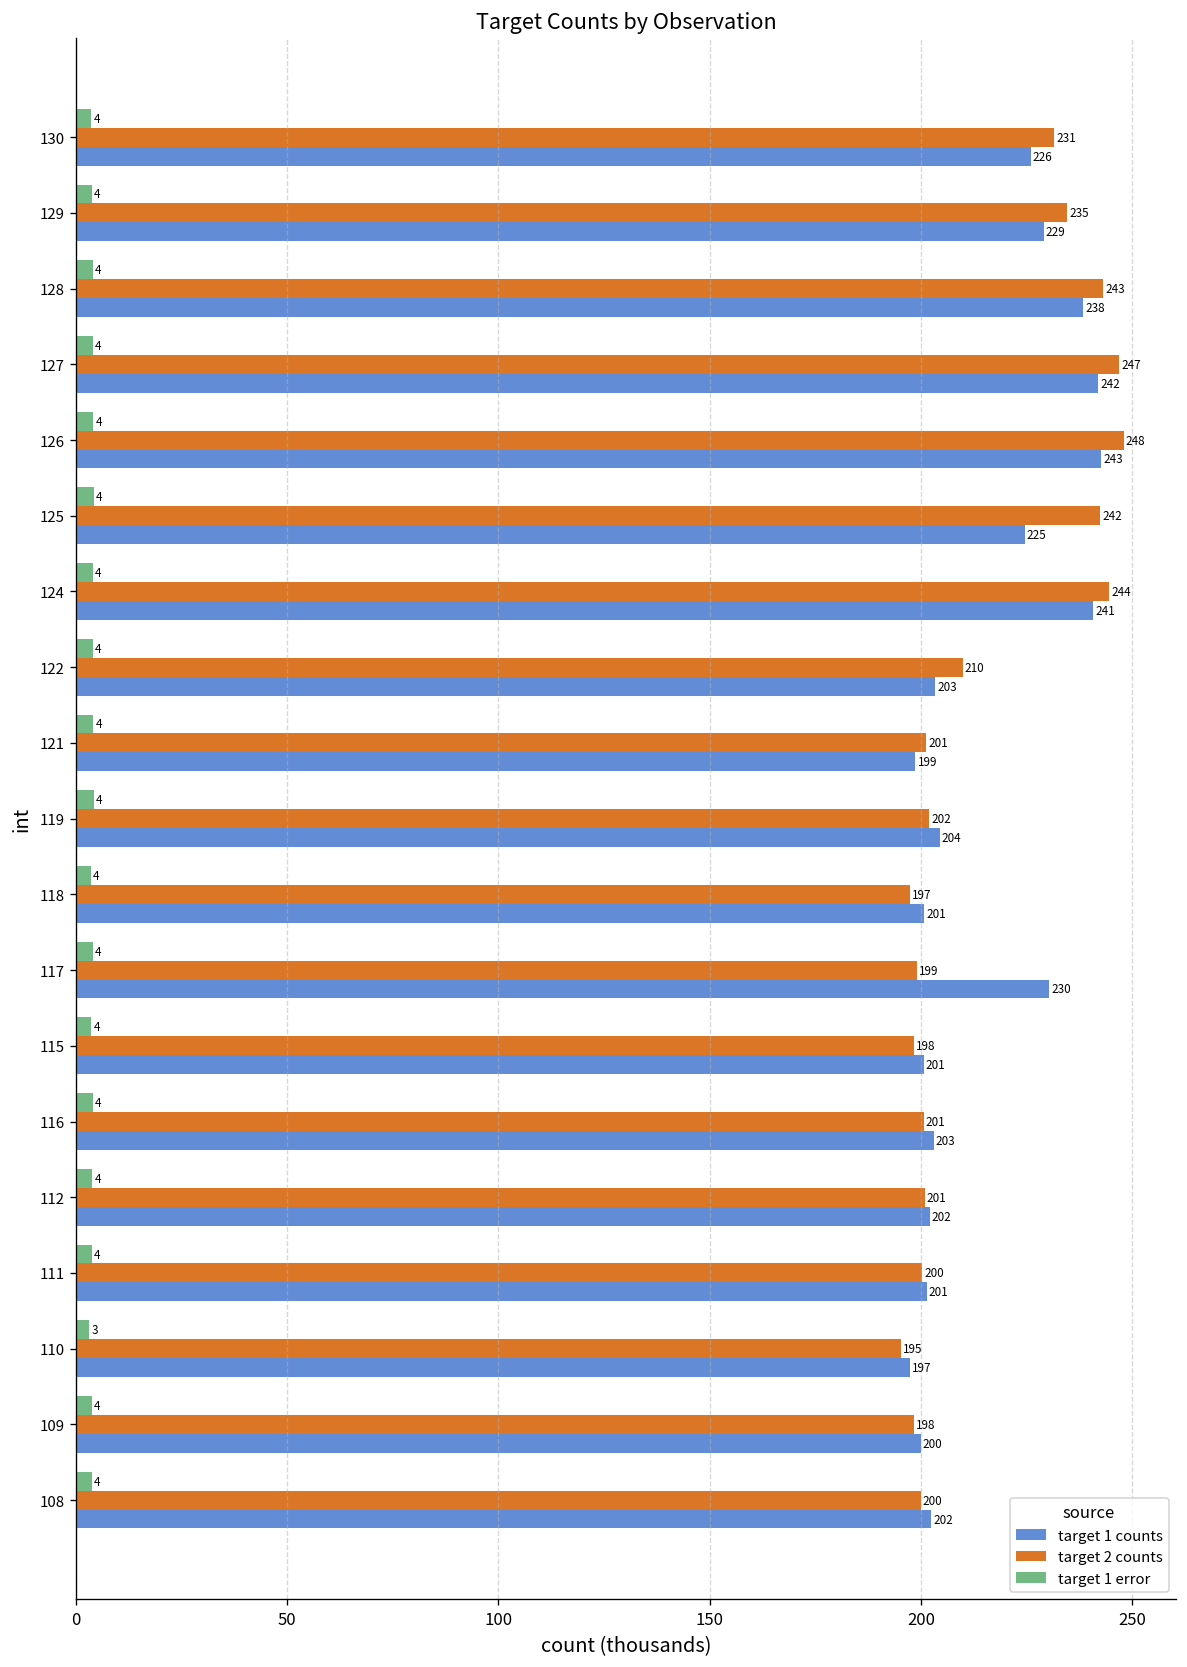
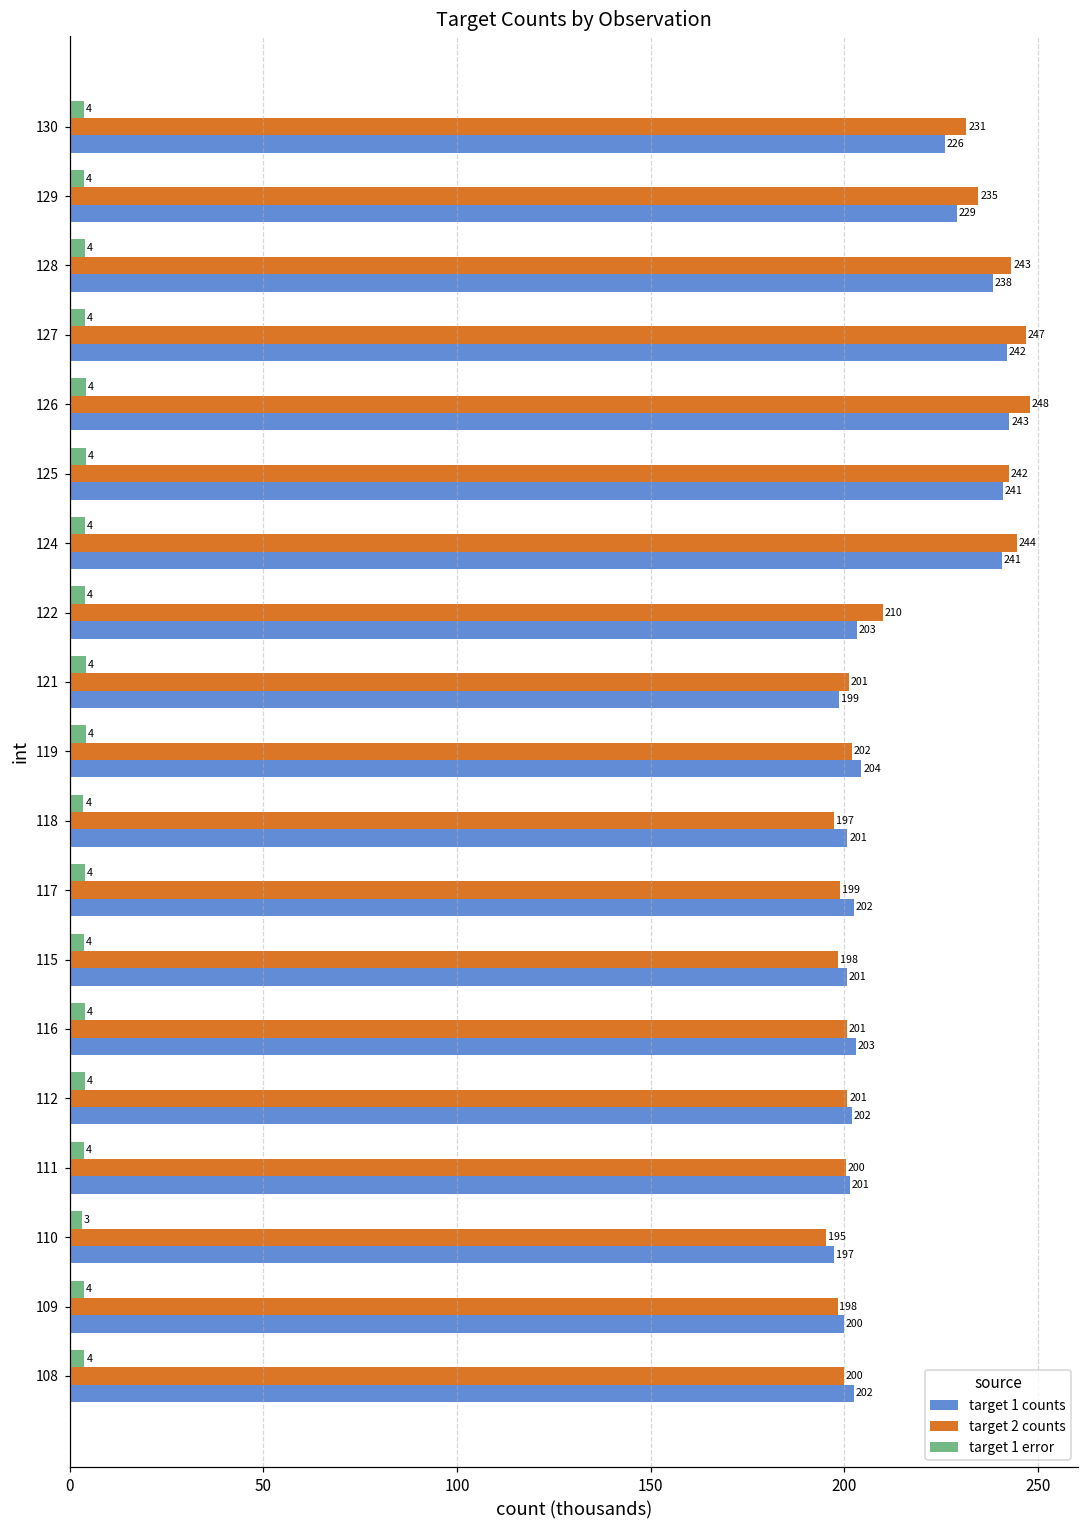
target 1 counts, 125: 225 -> 241
target 1 counts, 117: 230 -> 202
